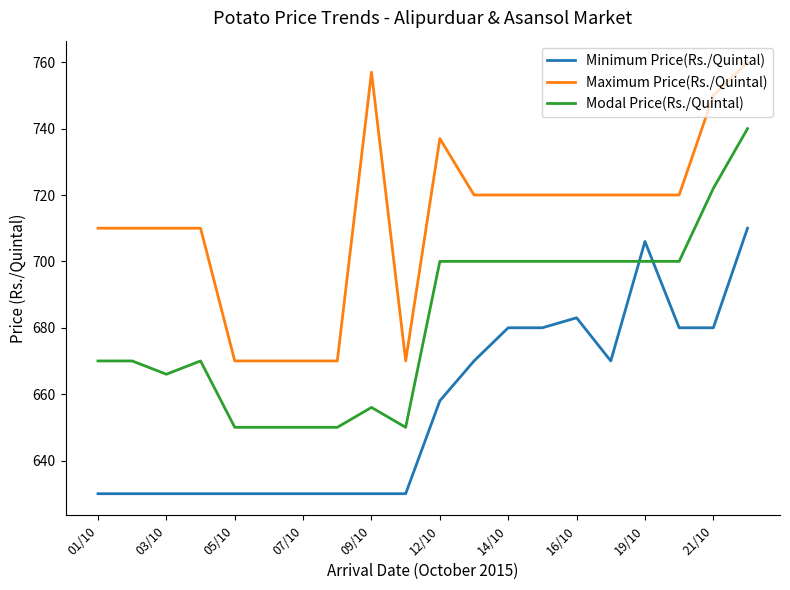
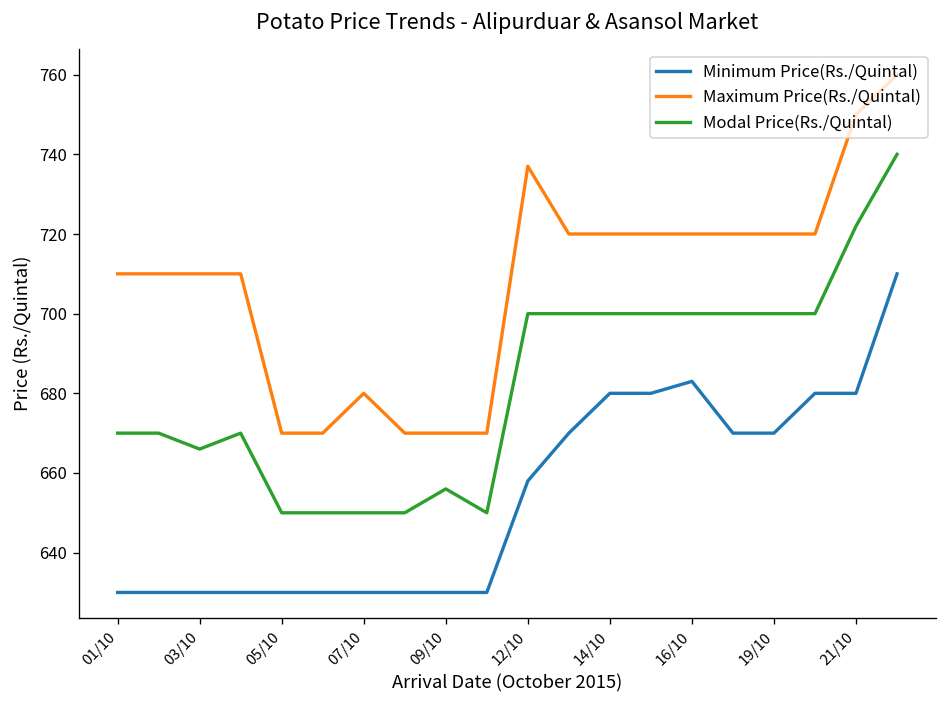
Maximum Price(Rs./Quintal), 07/10: 670 -> 680
Maximum Price(Rs./Quintal), 09/10: 757 -> 670
Minimum Price(Rs./Quintal), 19/10: 706 -> 670
